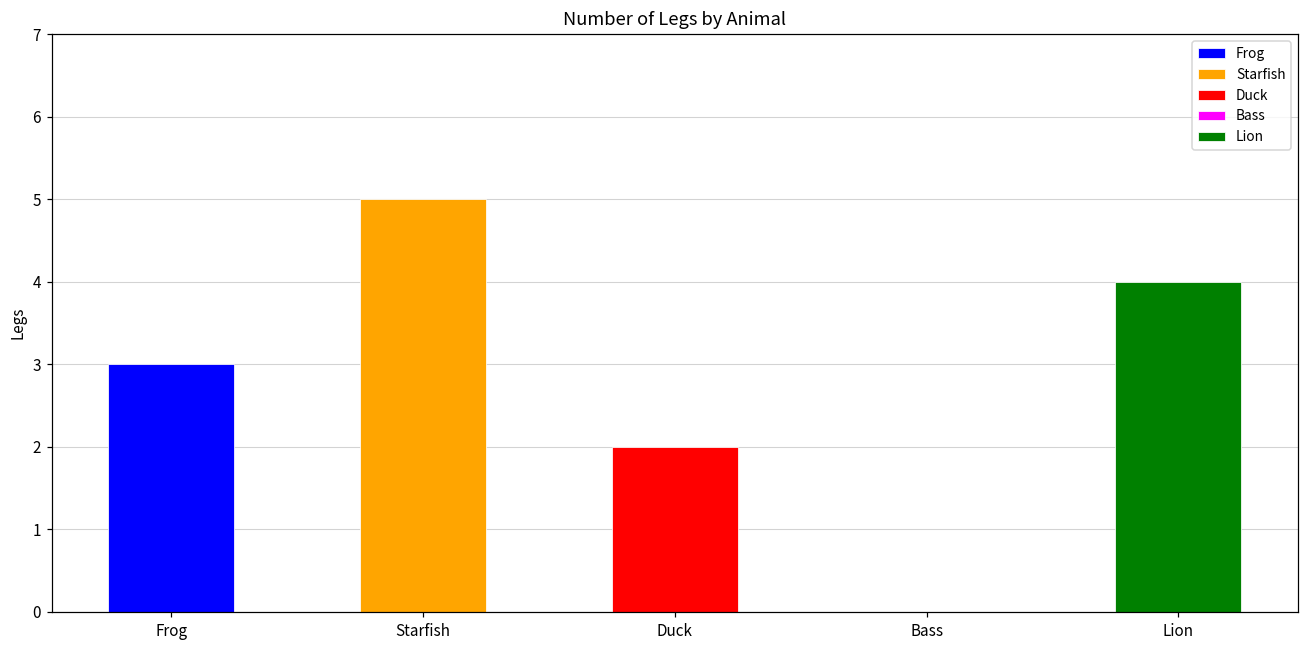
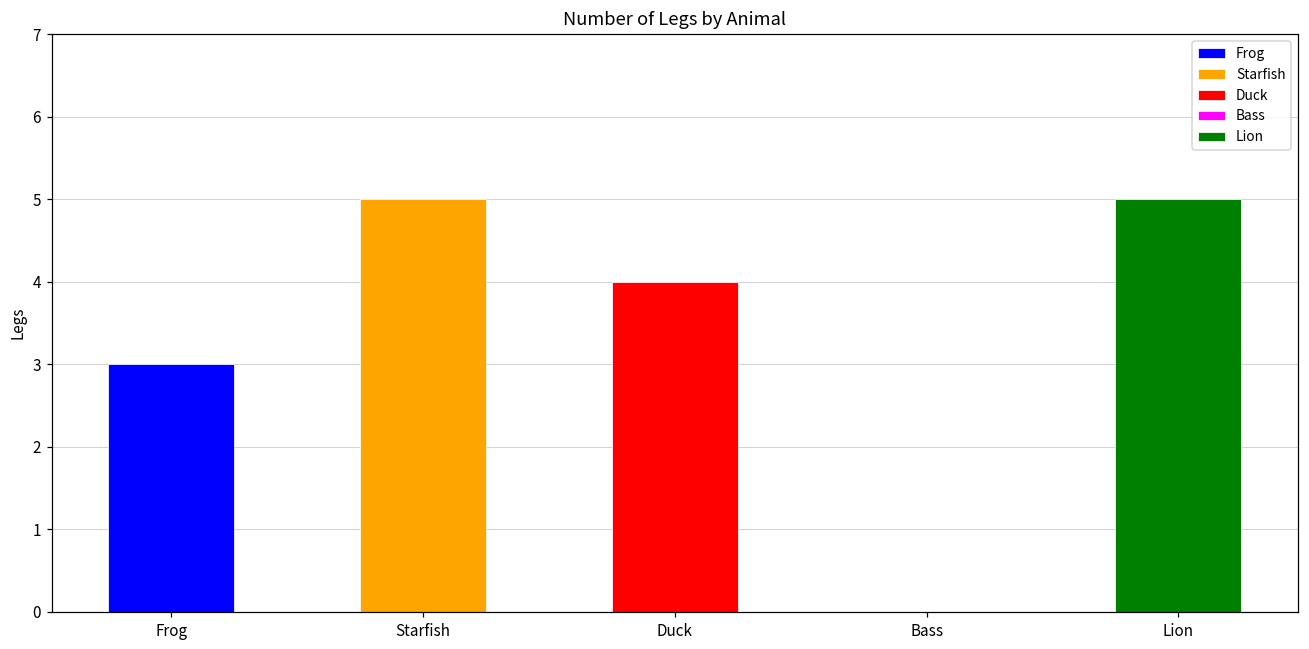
Duck: 2 -> 4
Lion: 4 -> 5
